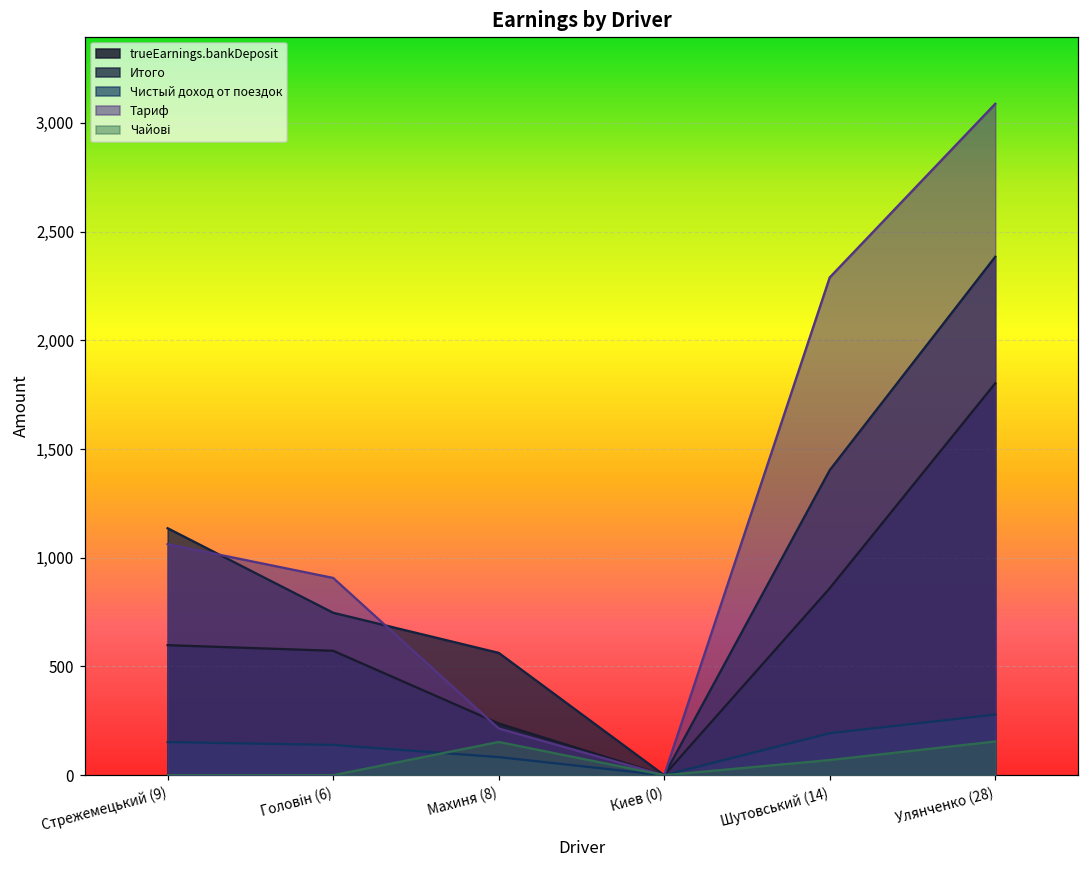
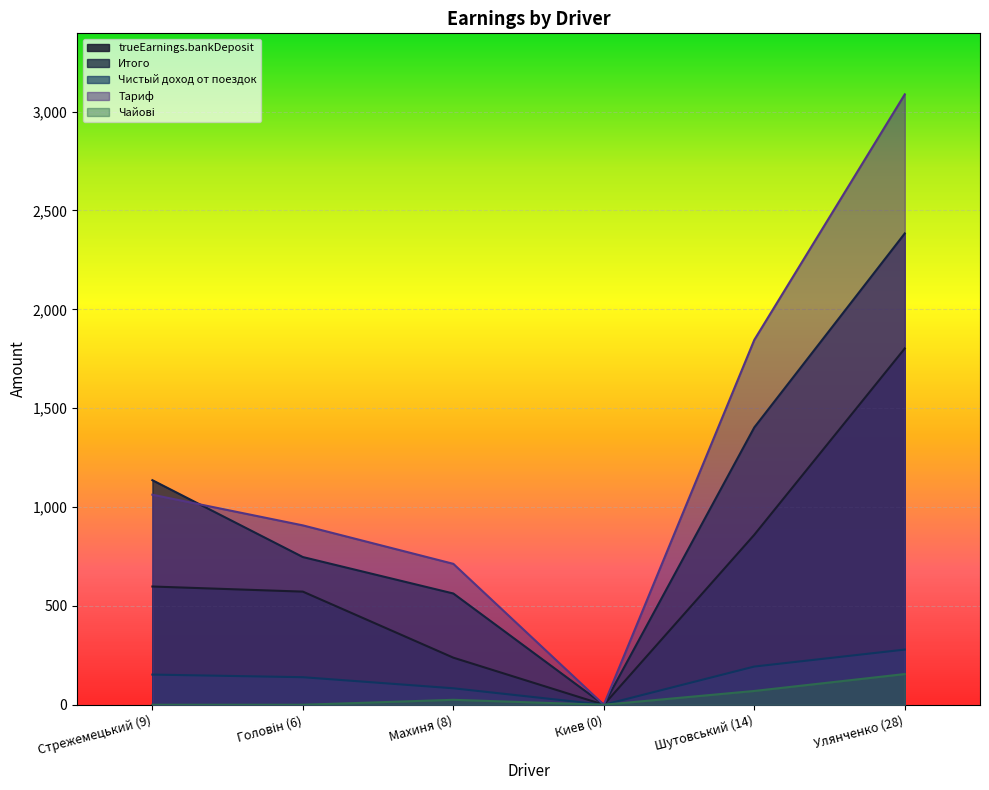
Тариф, Махиня (8): 210 -> 710
Чайові, Махиня (8): 150 -> 30
Тариф, Шутовський (14): 2,290 -> 1,850
